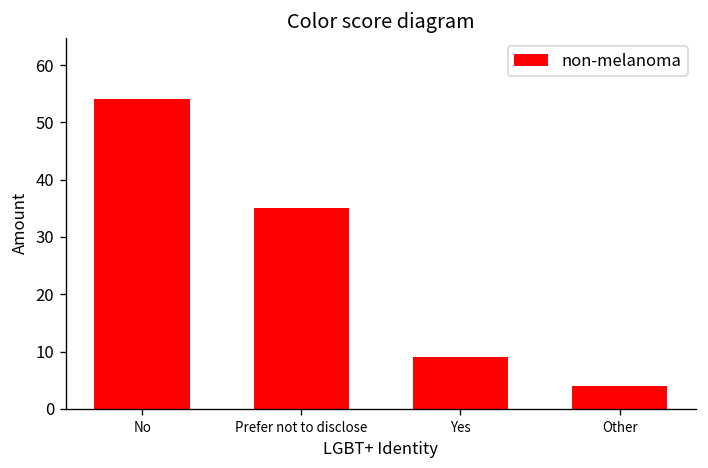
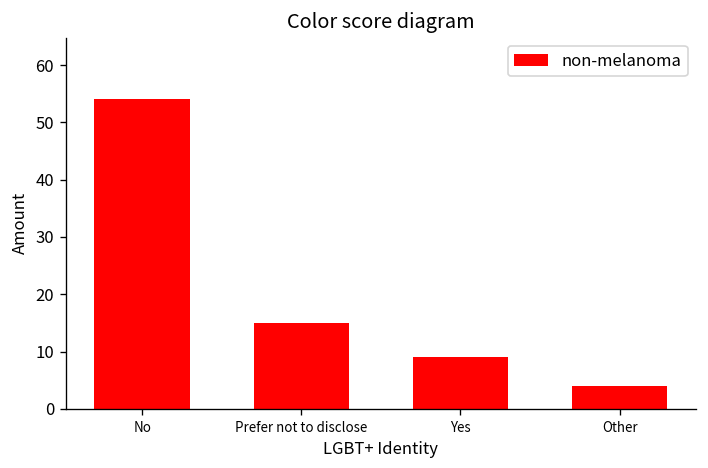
Prefer not to disclose: 35 -> 15
